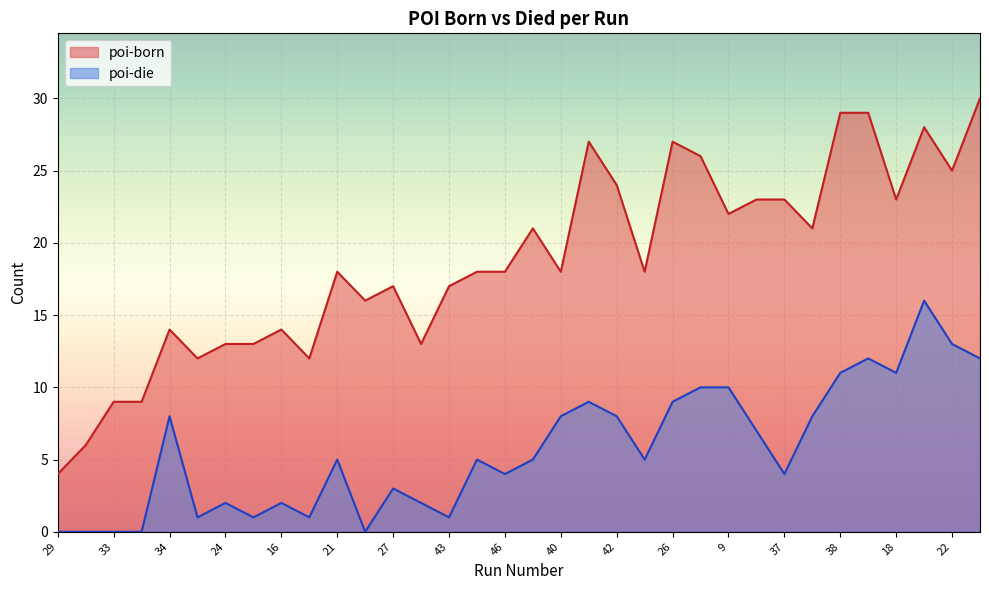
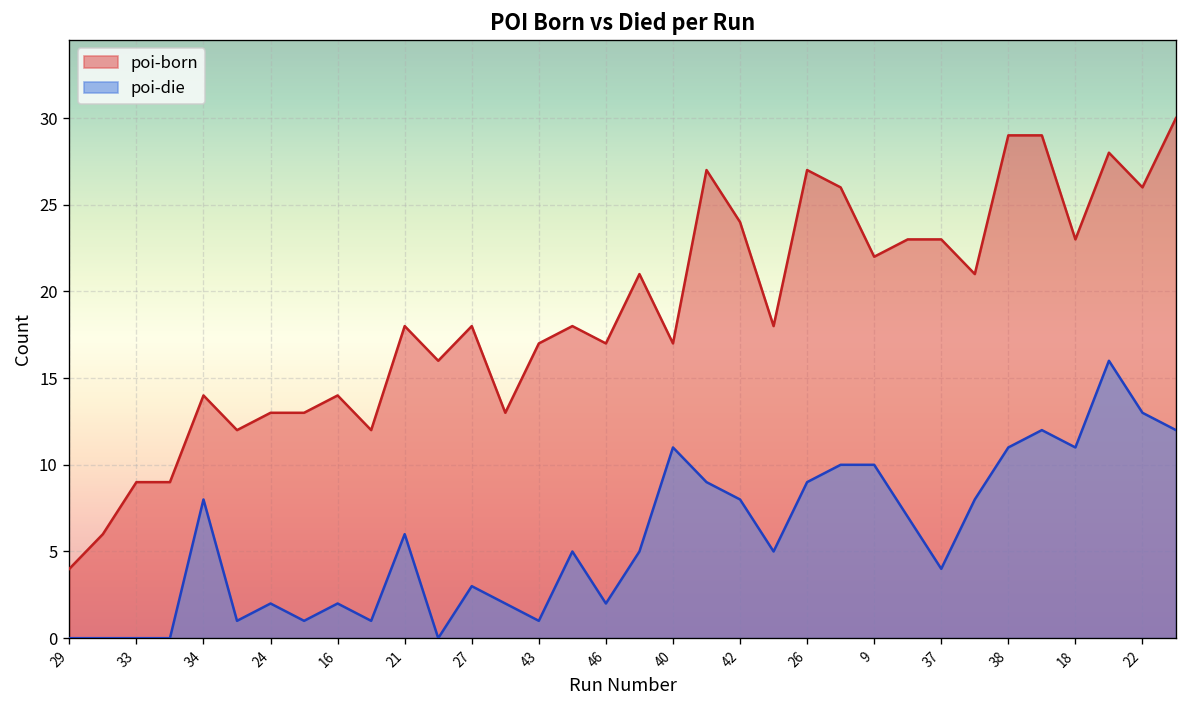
poi-die, 21: 5 -> 6
poi-born, 27: 17 -> 18
poi-born, 46: 18 -> 17
poi-die, 46: 4 -> 2
poi-born, 40: 18 -> 17
poi-die, 40: 8 -> 11
poi-born, 22: 25 -> 26
